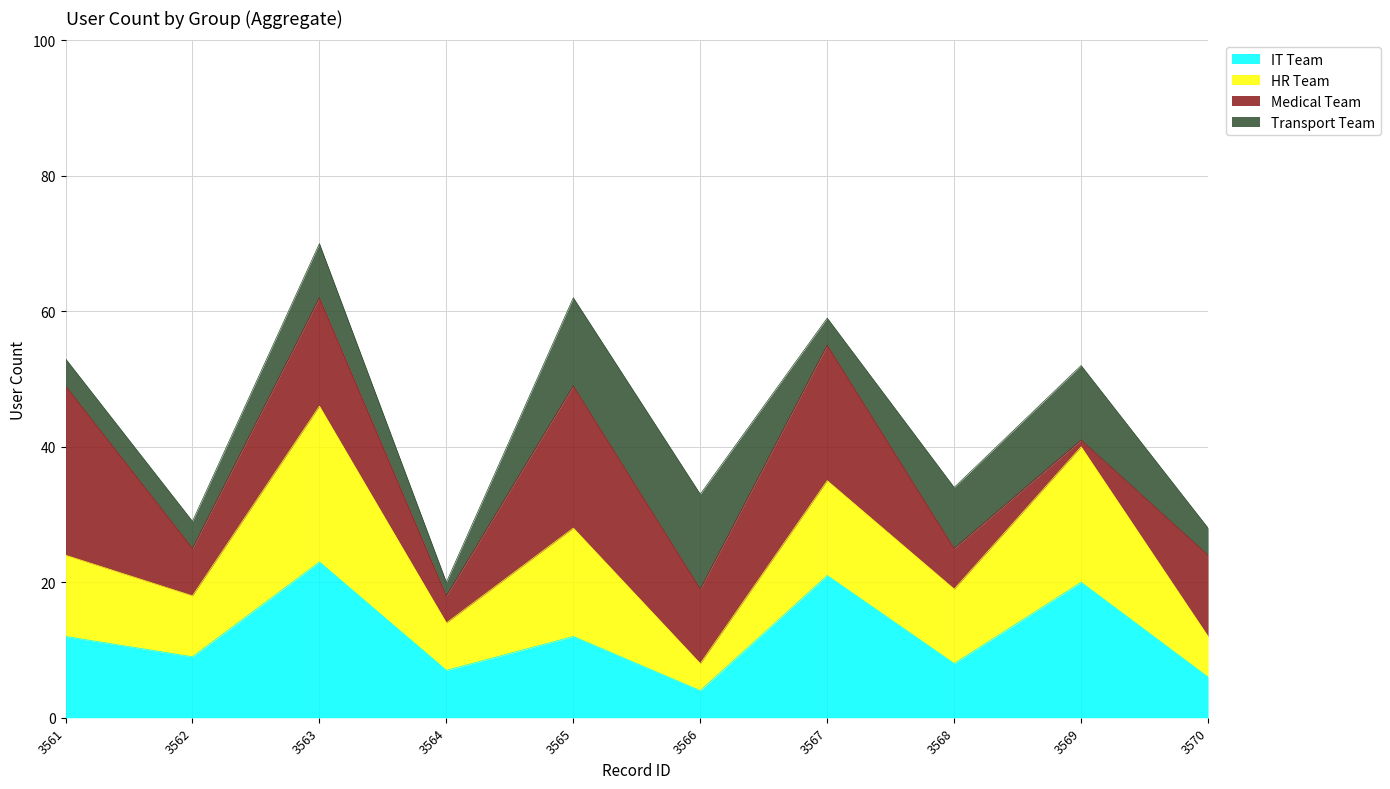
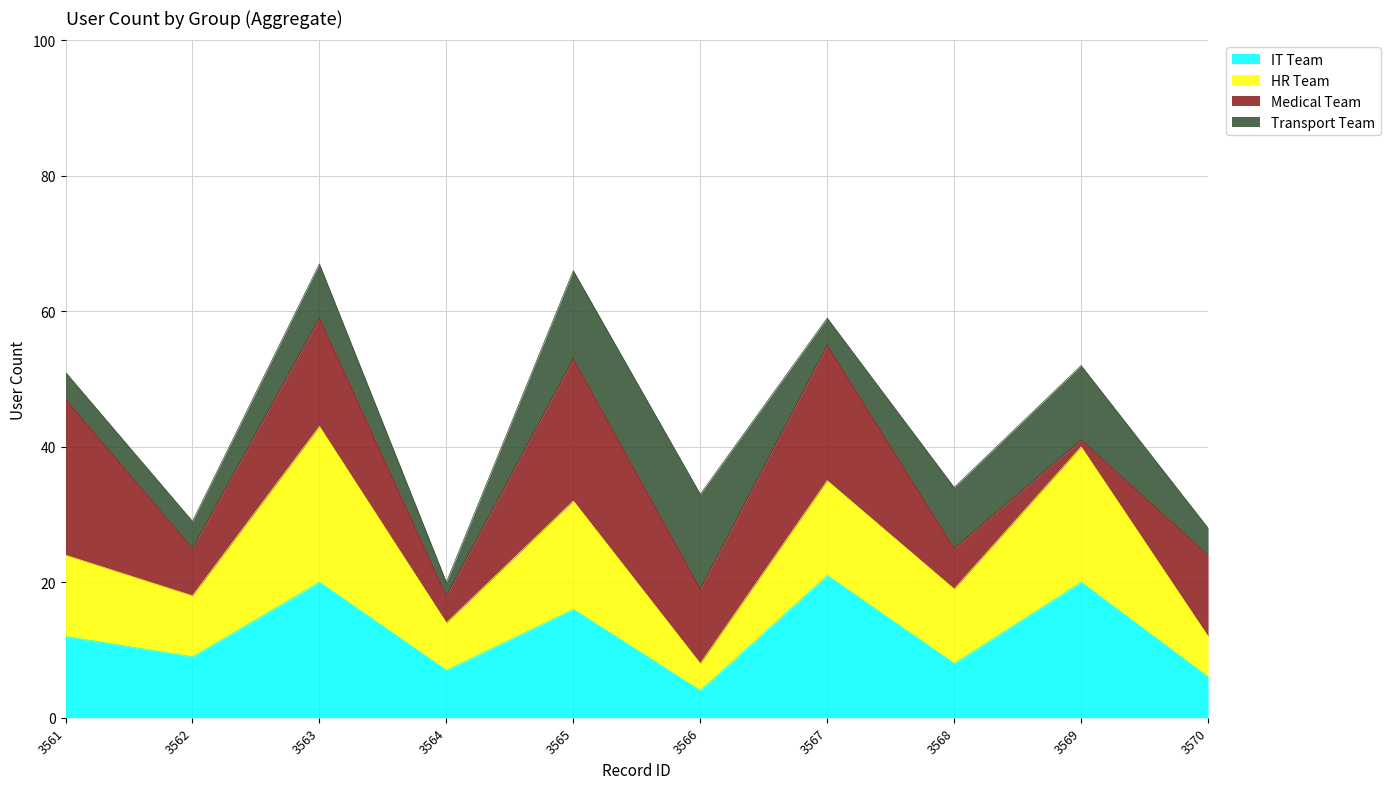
Medical Team, 3561: 25 -> 23
IT Team, 3563: 23 -> 20
IT Team, 3565: 12 -> 16
